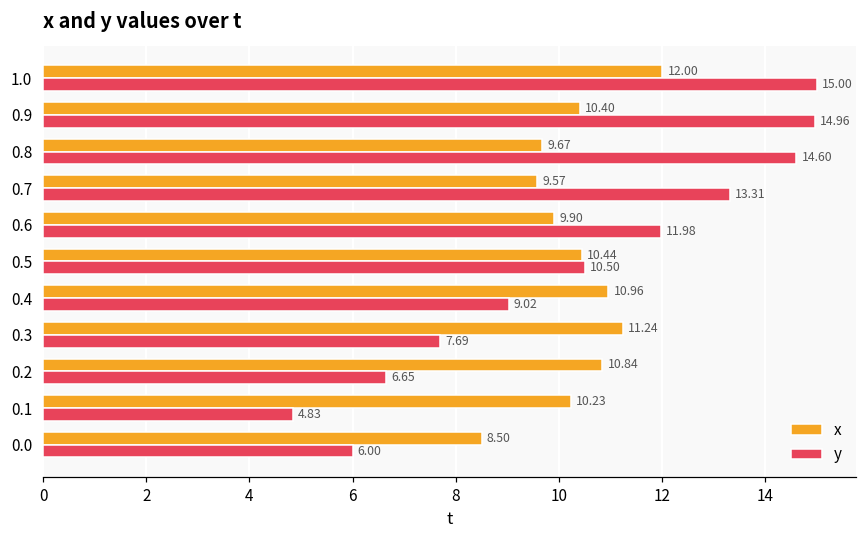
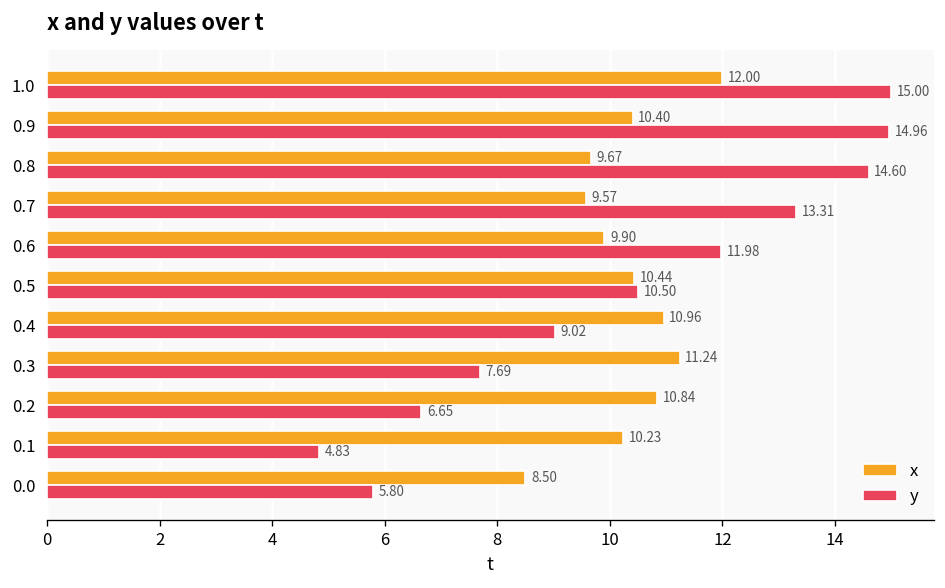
y, 0.0: 6.00 -> 5.80
